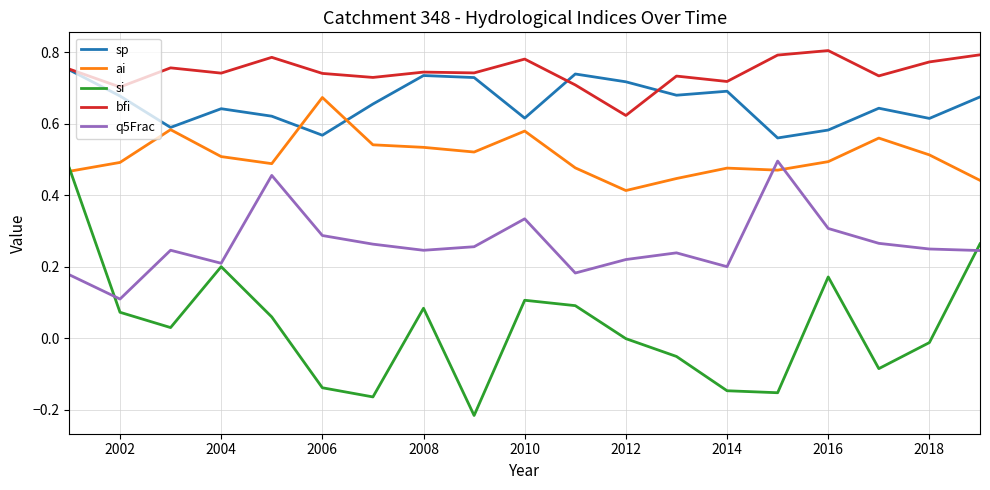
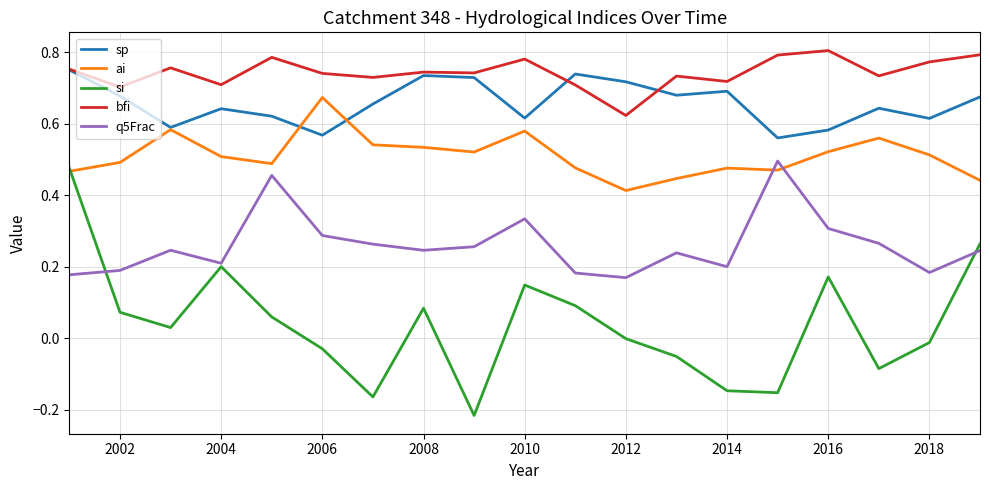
q5Frac, 2002: 0.11 -> 0.19
bfi, 2004: 0.74 -> 0.71
si, 2006: -0.14 -> -0.03
si, 2010: 0.11 -> 0.15
q5Frac, 2012: 0.22 -> 0.17
ai, 2016: 0.49 -> 0.52
q5Frac, 2018: 0.25 -> 0.18
